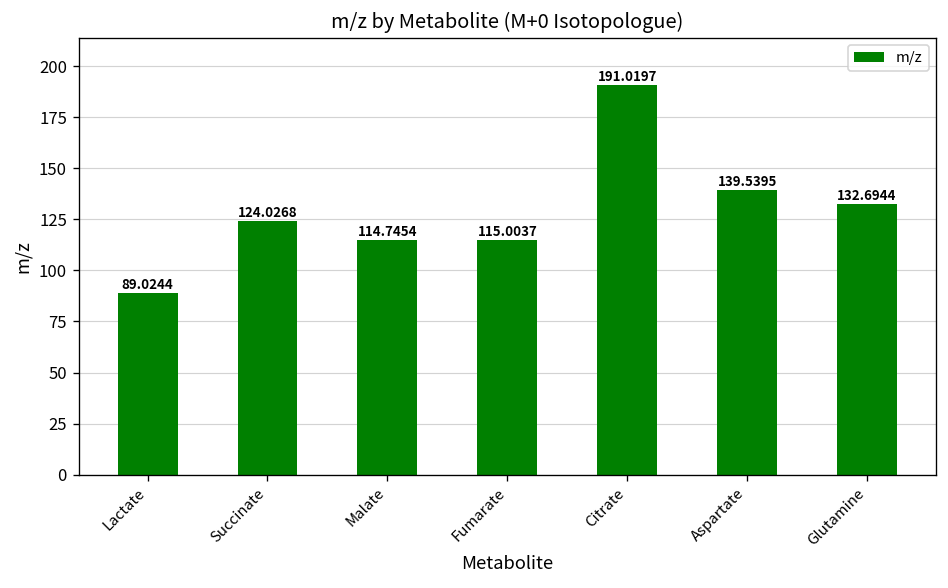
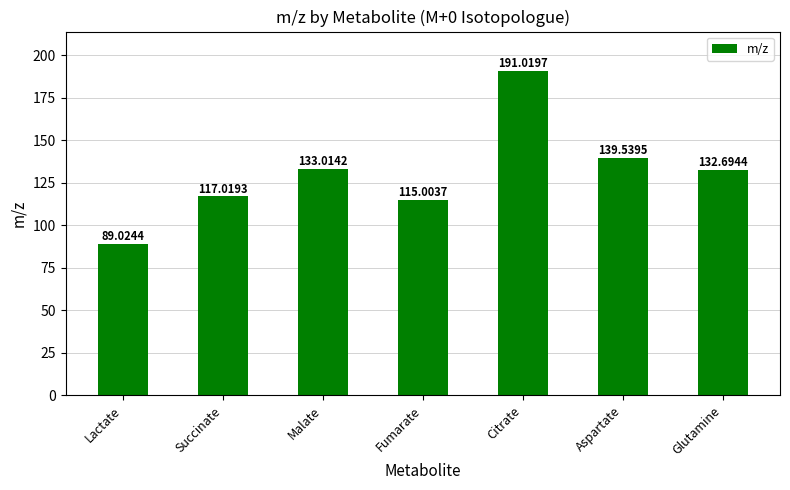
Succinate: 124.0268 -> 117.0193
Malate: 114.7454 -> 133.0142
